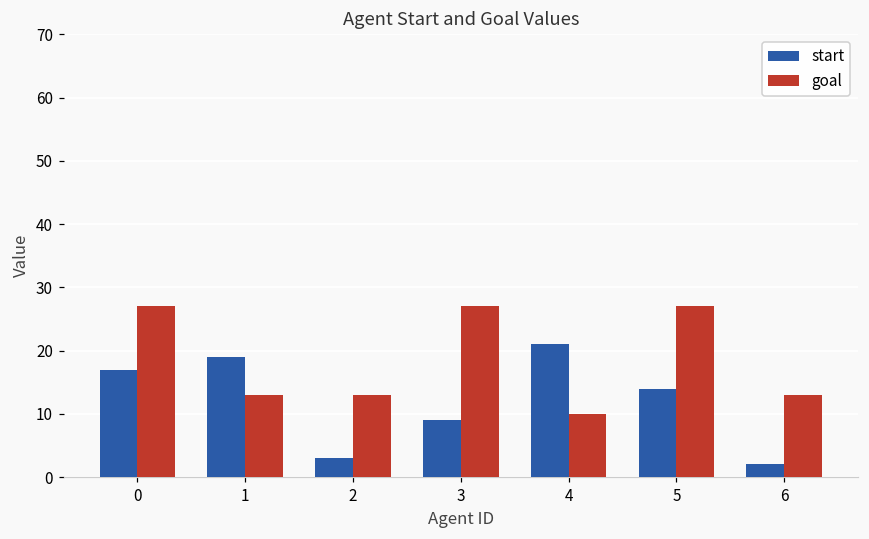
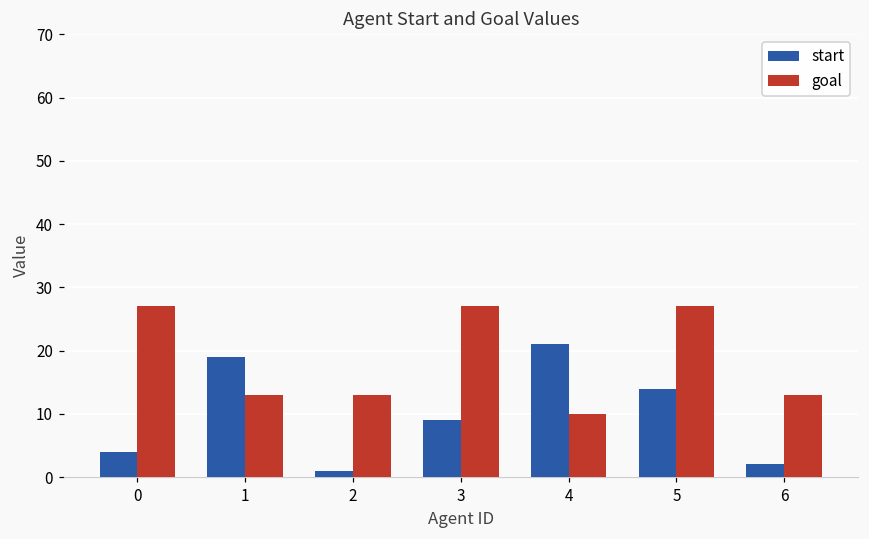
start, 0: 17 -> 4
start, 2: 3 -> 1
